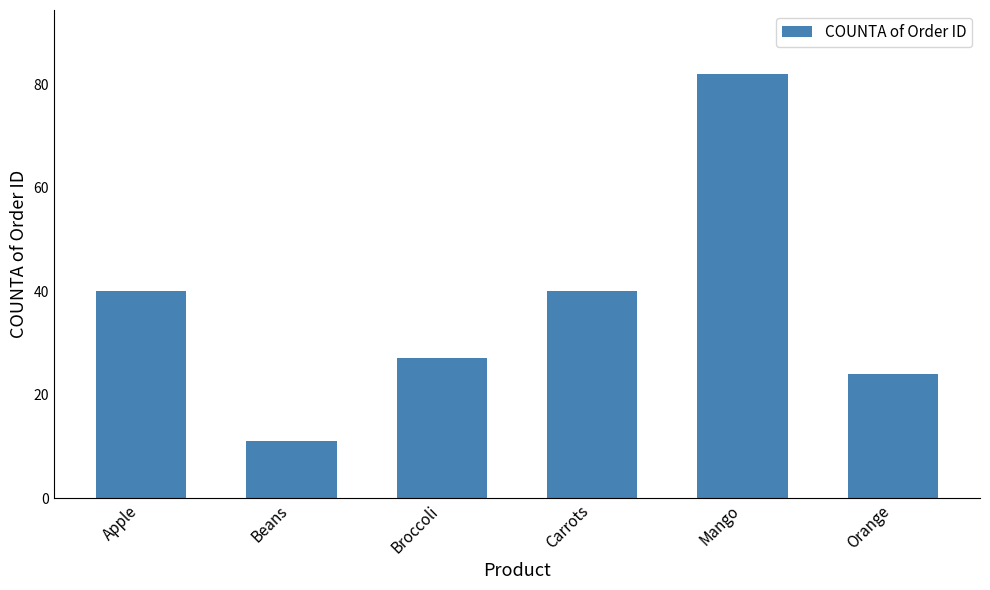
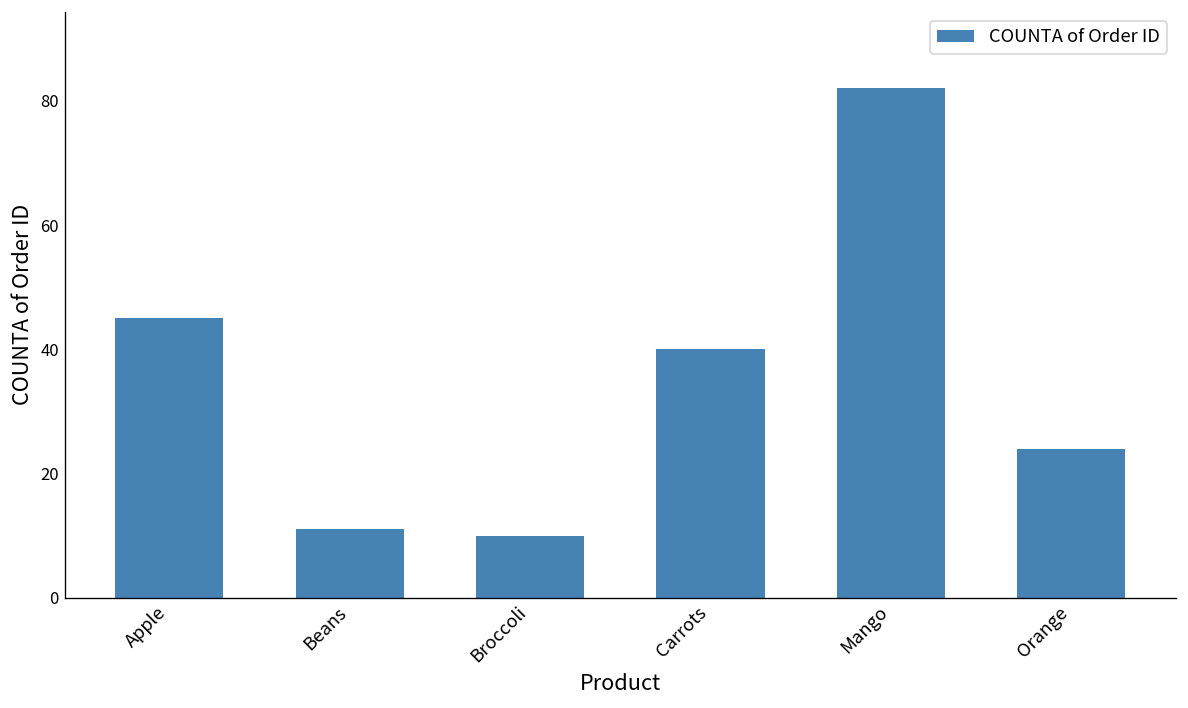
Apple: 40 -> 45
Broccoli: 27 -> 10
